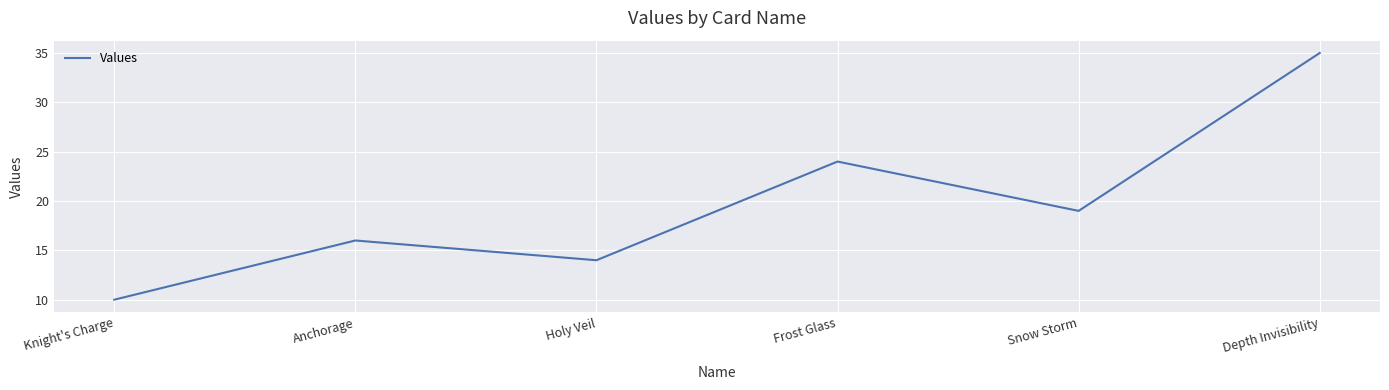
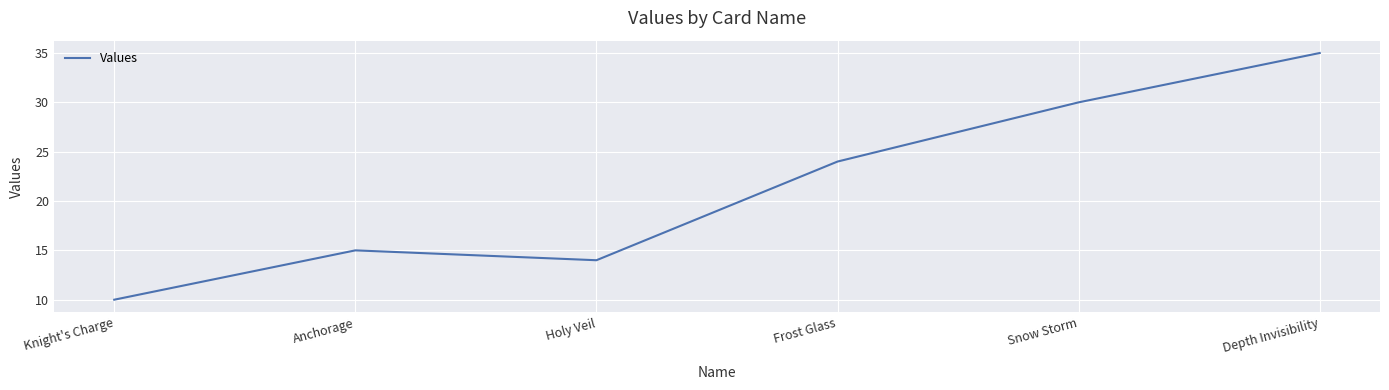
Anchorage: 16 -> 15
Snow Storm: 19 -> 30
